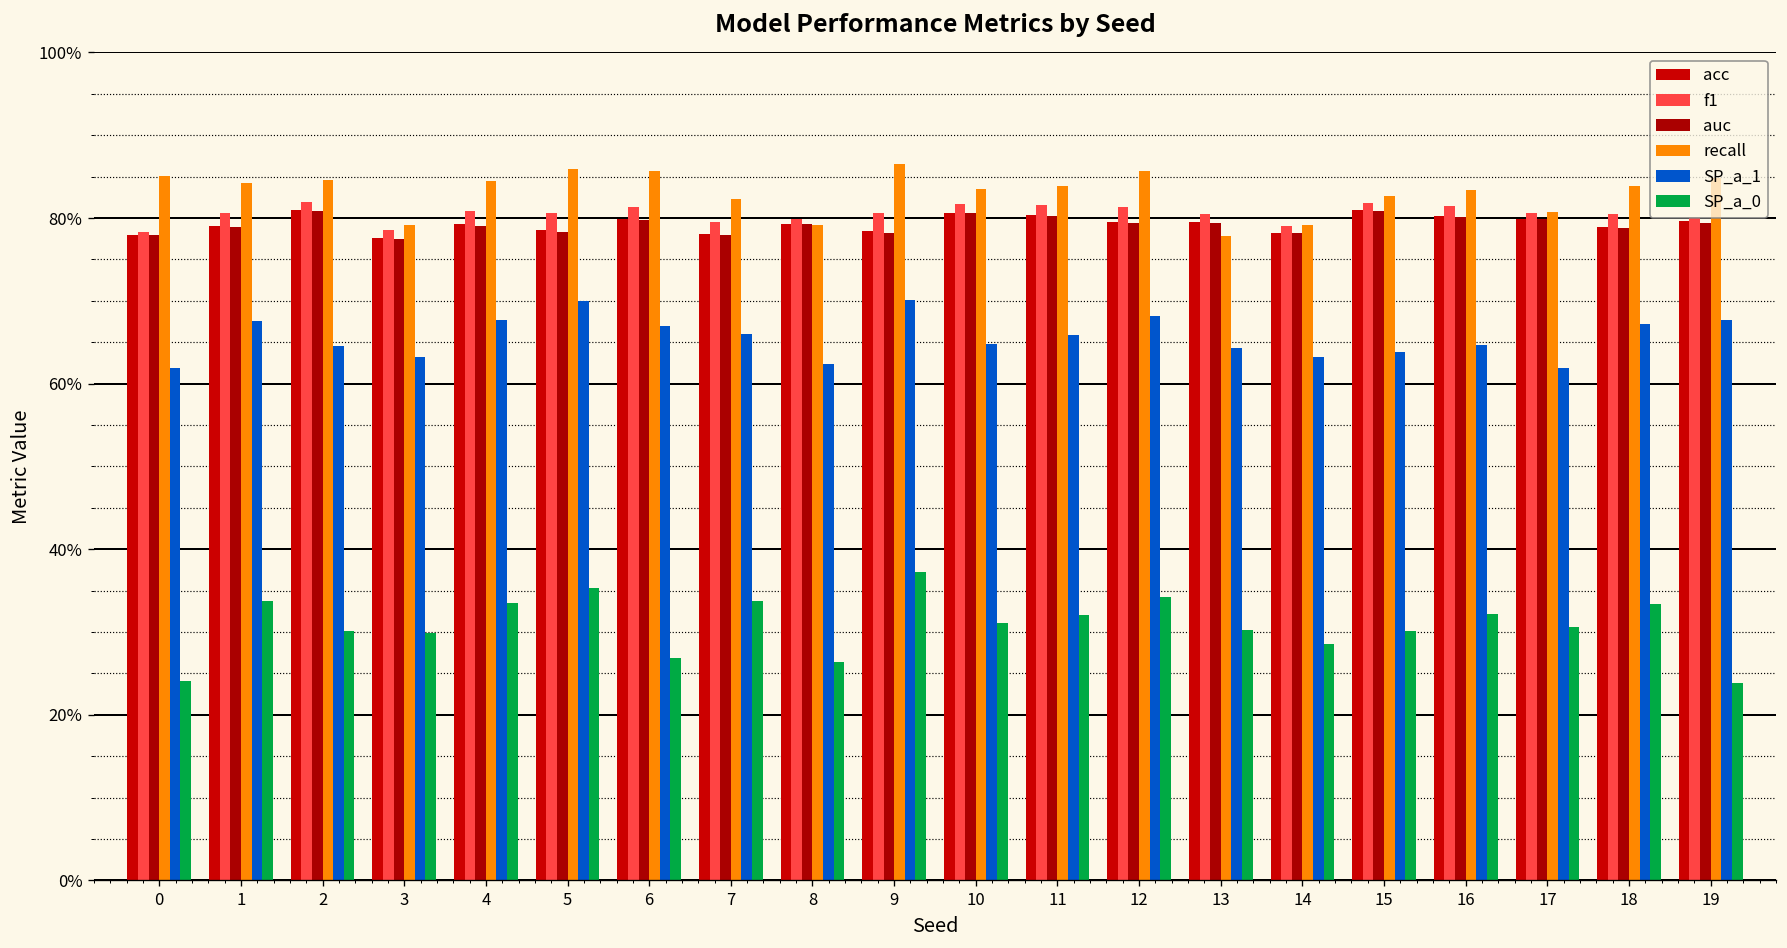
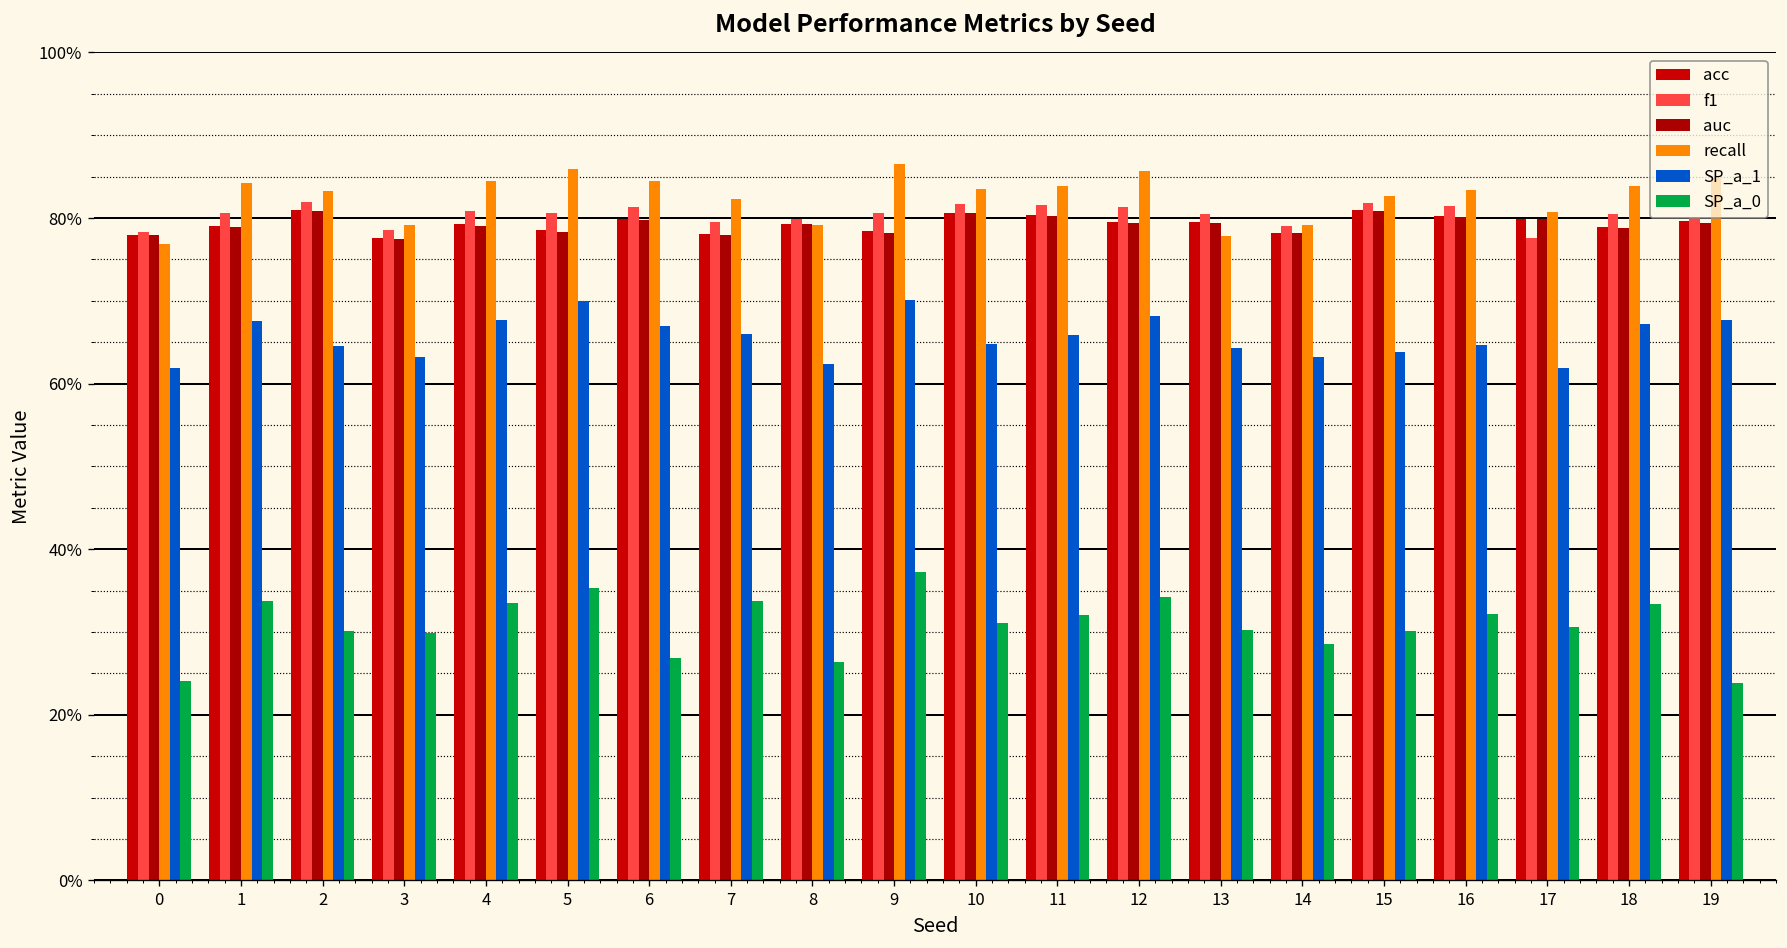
recall, 0: 85% -> 77%
recall, 2: 85% -> 83%
recall, 6: 86% -> 85%
f1, 17: 81% -> 78%
